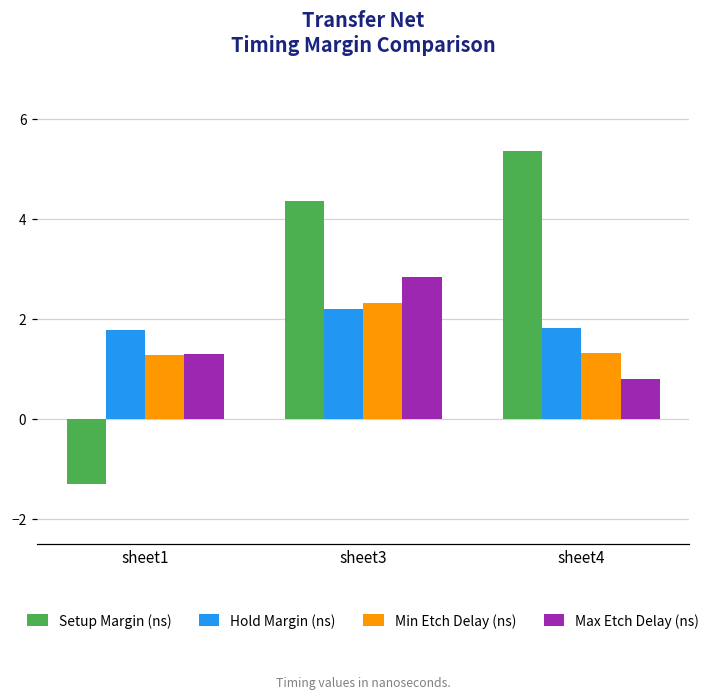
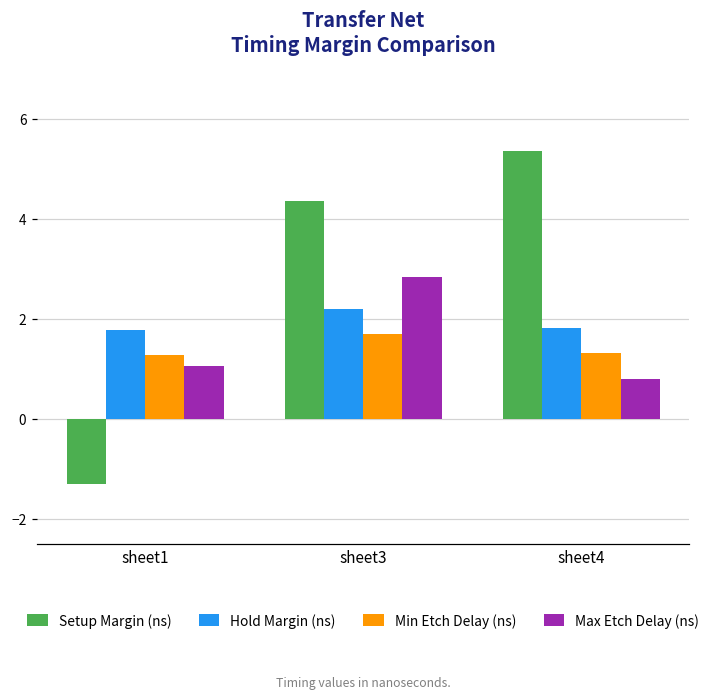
Max Etch Delay (ns), sheet1: 1.3 -> 1.1
Min Etch Delay (ns), sheet3: 2.3 -> 1.7
